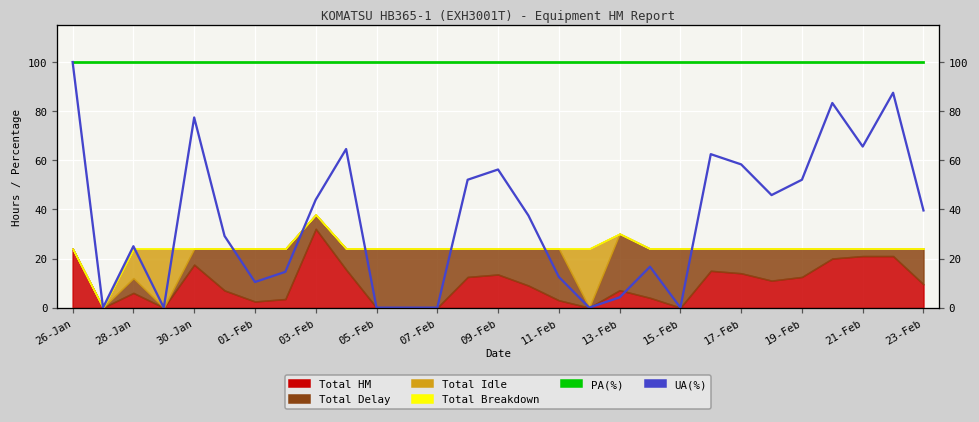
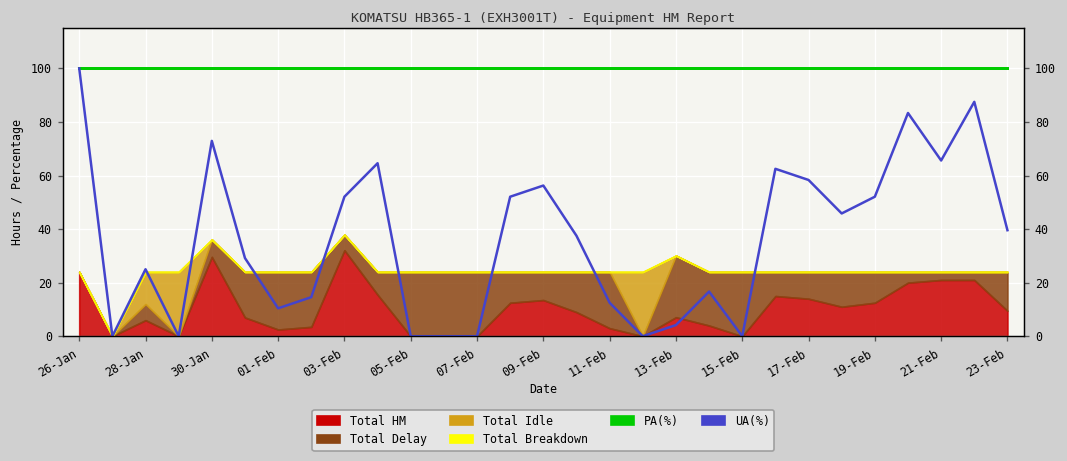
Total HM, 30-Jan: 18 -> 30
UA(%), 30-Jan: 77 -> 73
UA(%), 03-Feb: 44 -> 52
